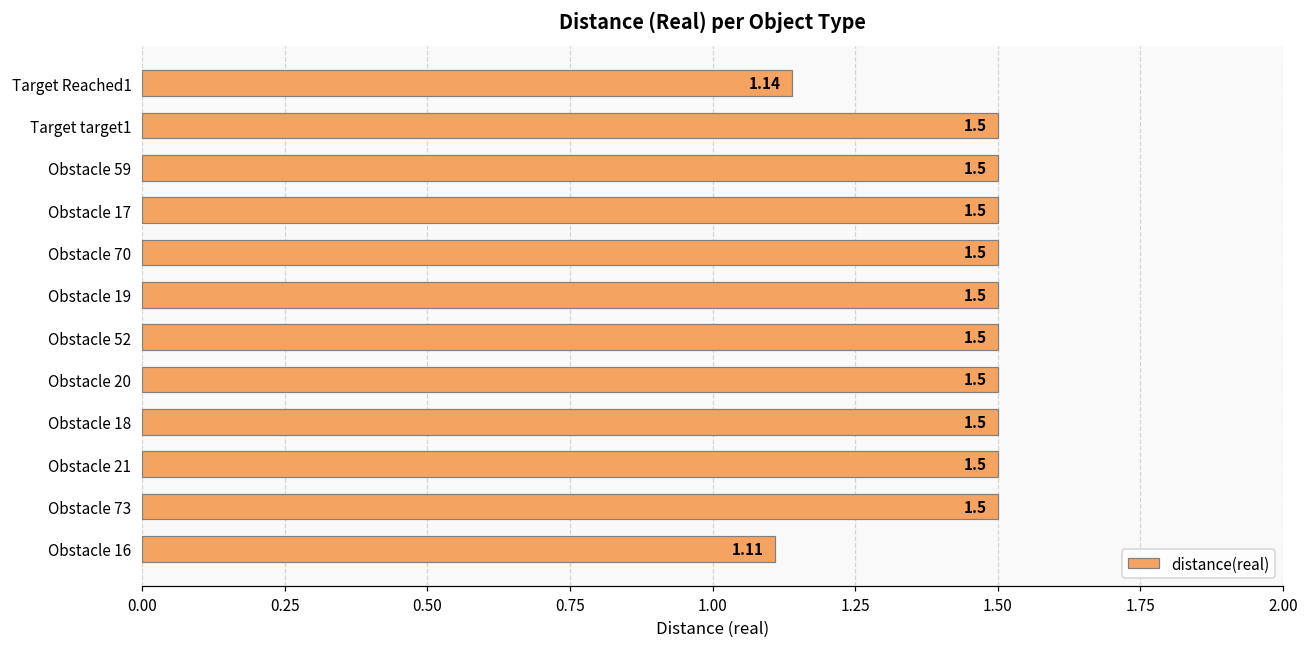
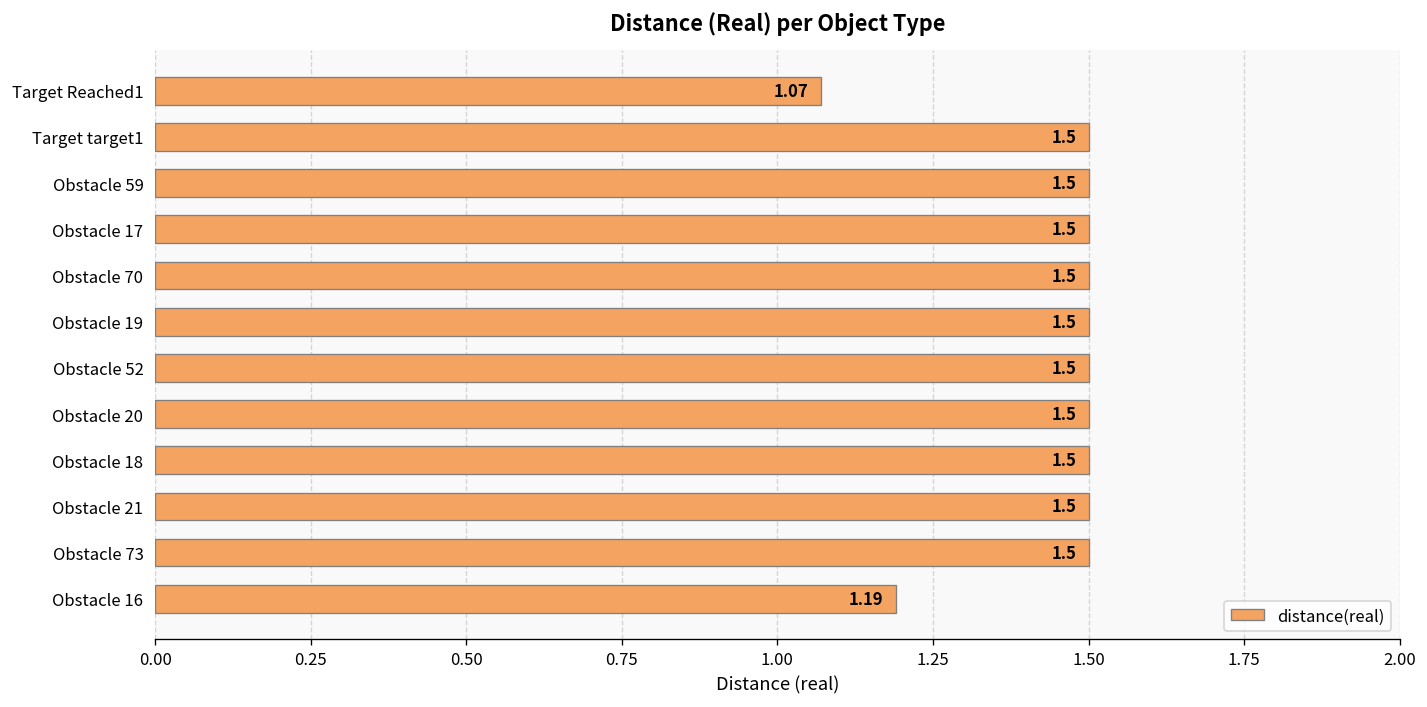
Target Reached1: 1.14 -> 1.07
Obstacle 16: 1.11 -> 1.19
